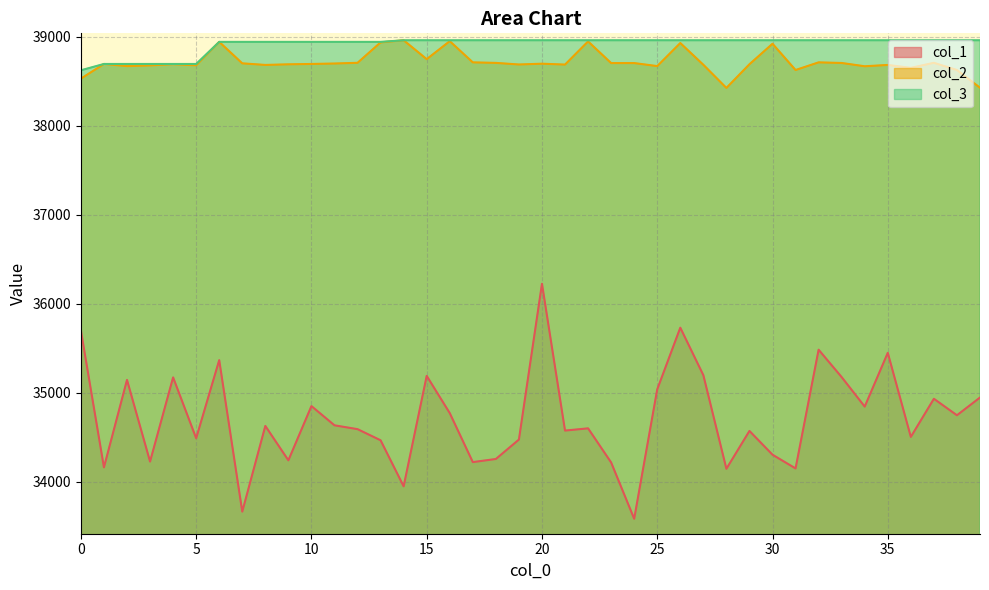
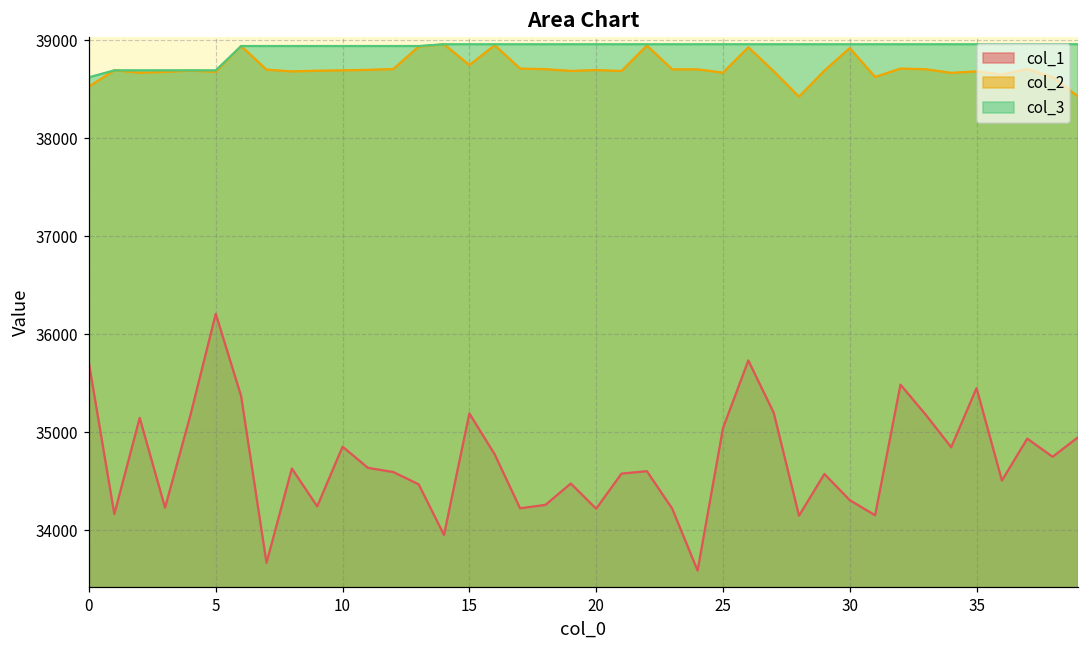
col_1, 5: 34500 -> 36200
col_1, 20: 36200 -> 34200
